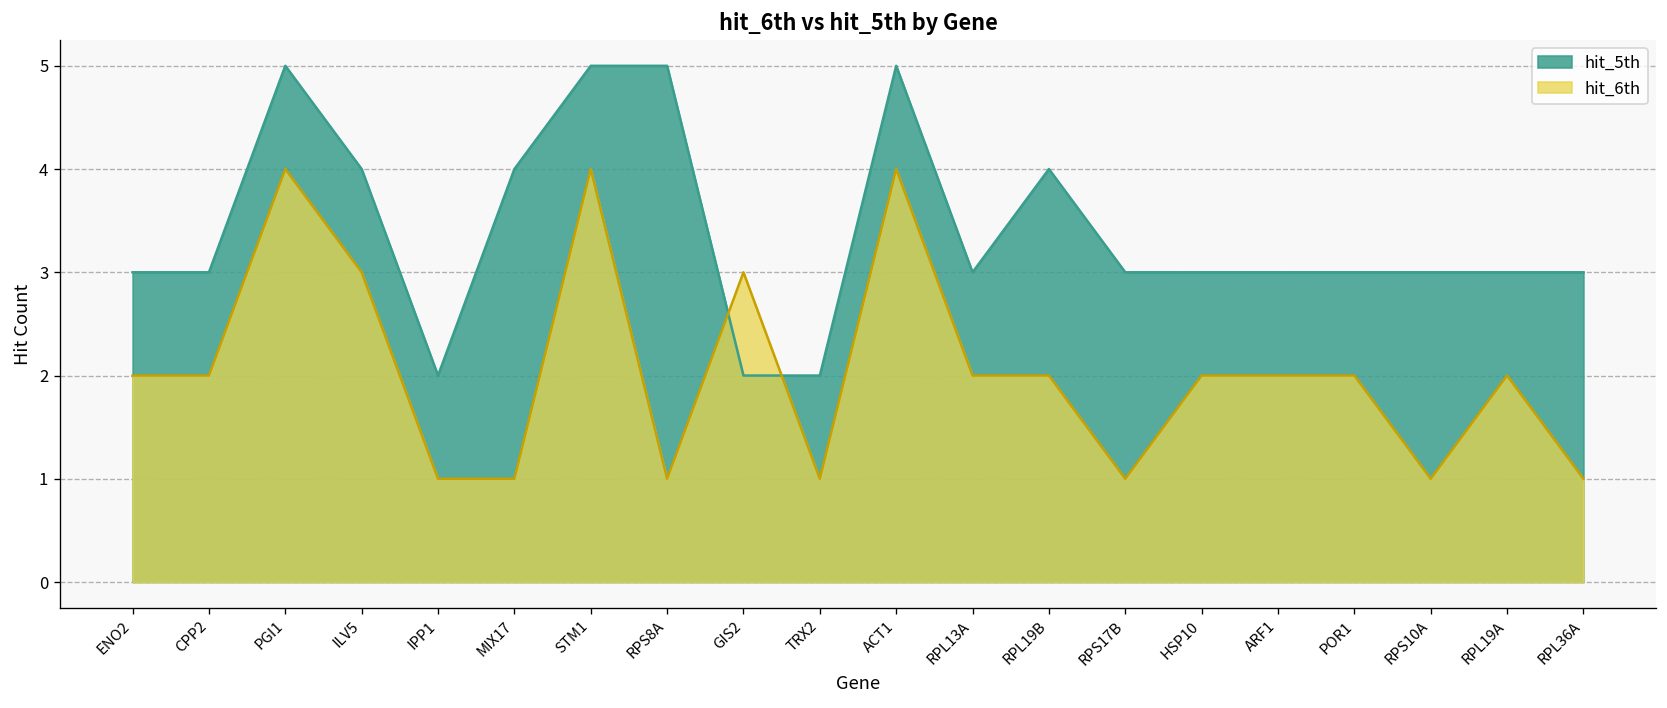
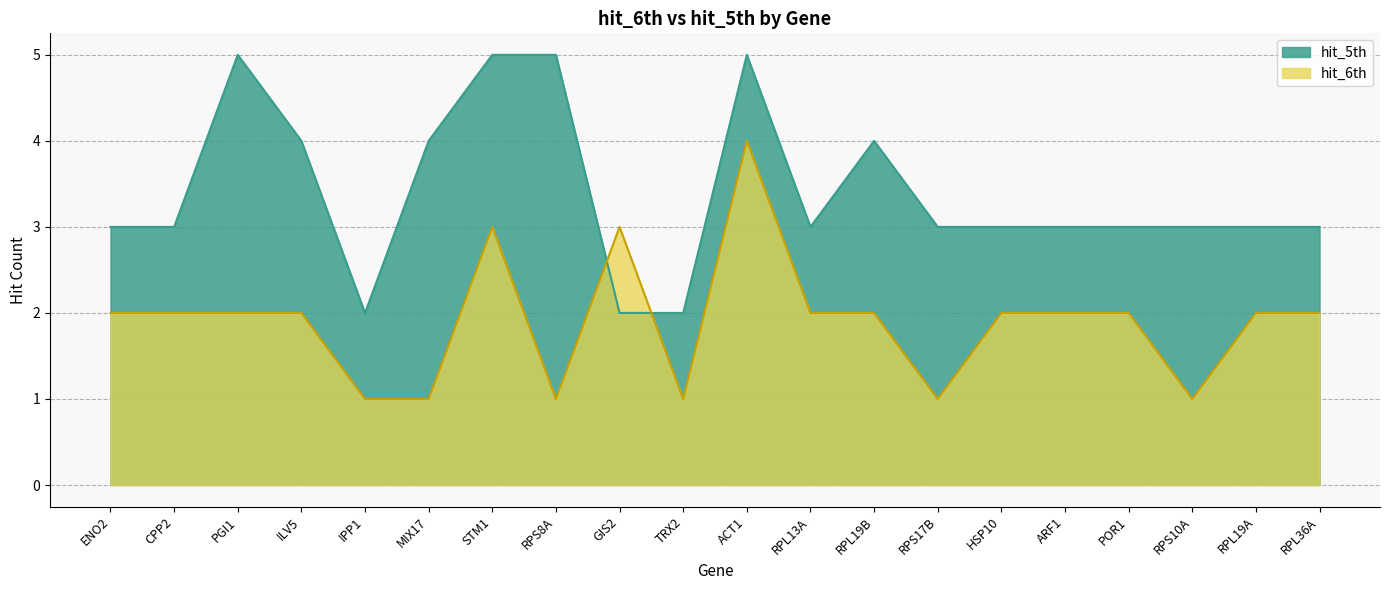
hit_6th, PGI1: 4 -> 2
hit_6th, ILV5: 3 -> 2
hit_6th, STM1: 4 -> 3
hit_6th, RPL36A: 1 -> 2
